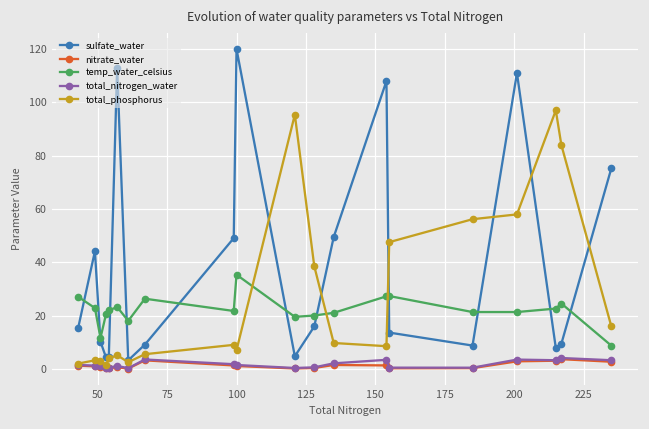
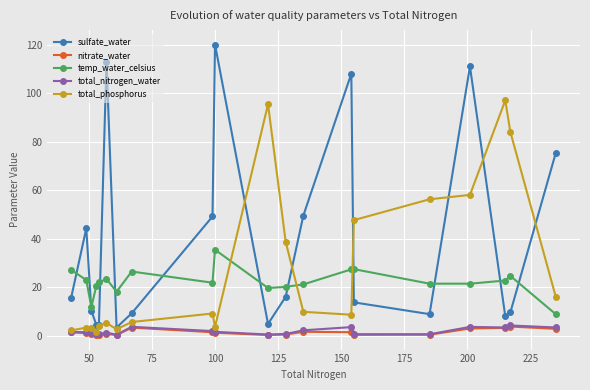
total_phosphorus, 100: 7 -> 4
